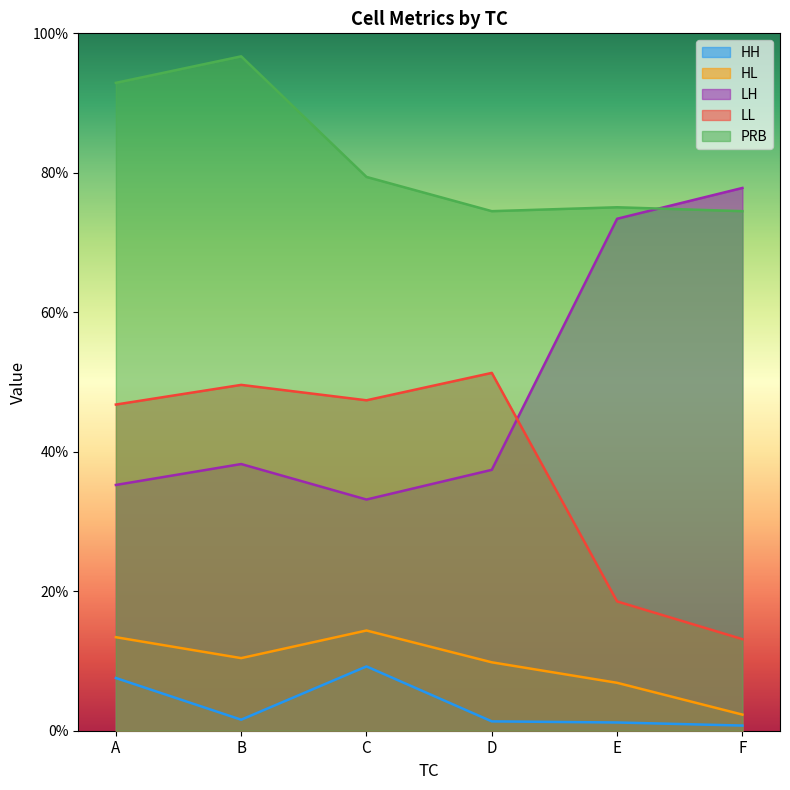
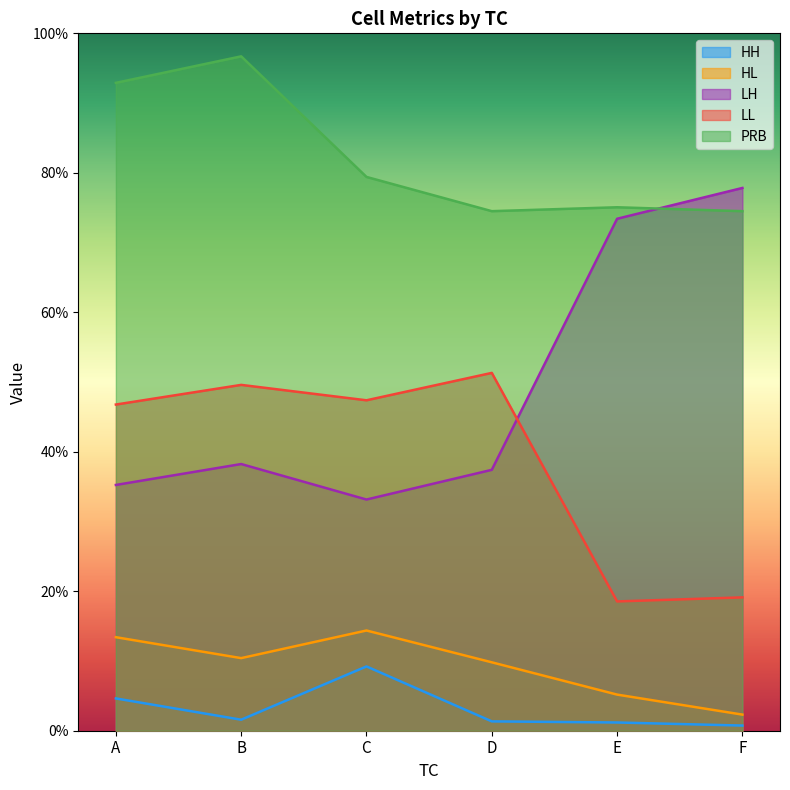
HH, A: 8% -> 5%
HL, E: 7% -> 5%
LL, F: 13% -> 19%
